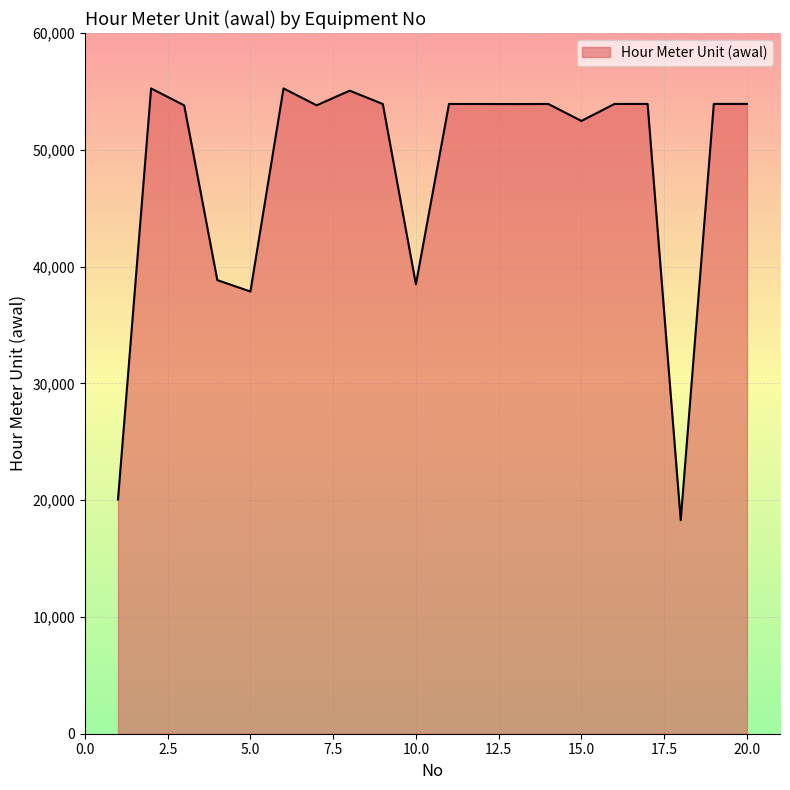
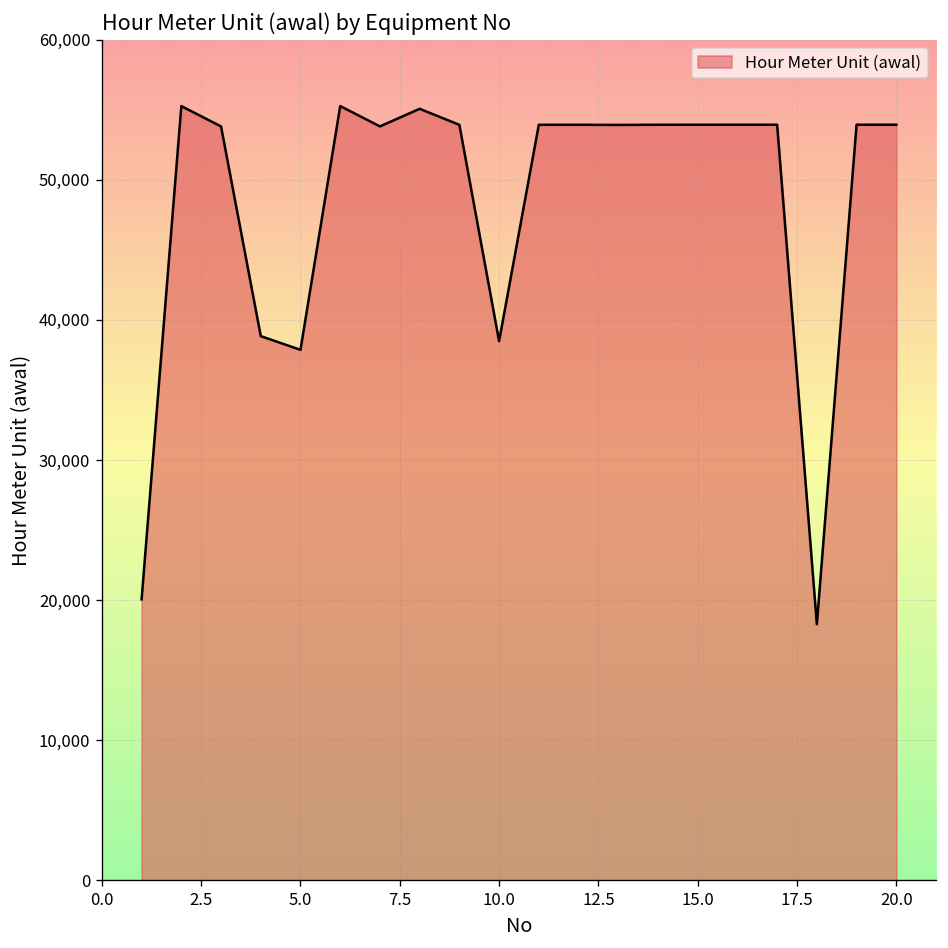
15.0: 52,500 -> 53,900
